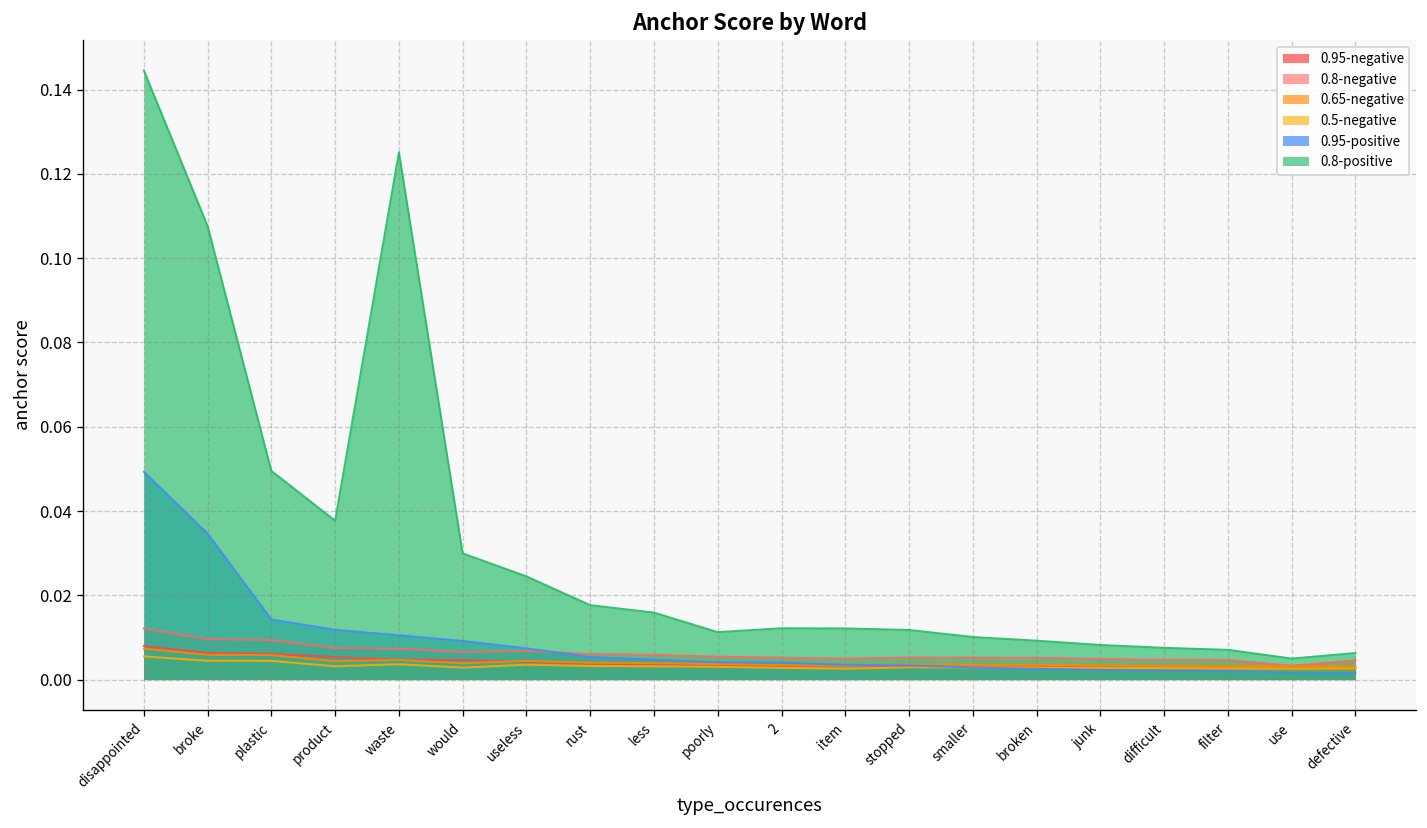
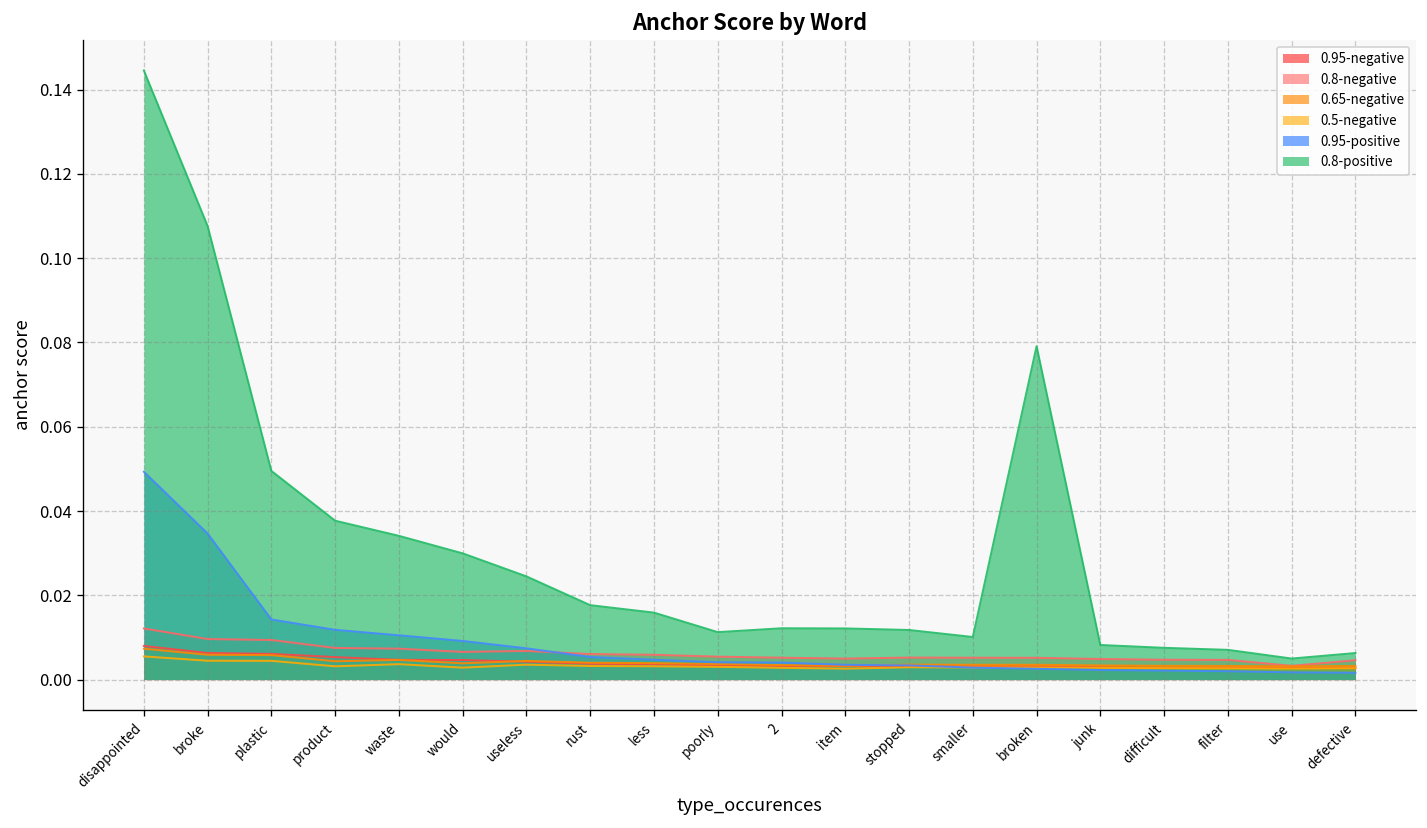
0.8-positive, waste: 0.125 -> 0.034
0.8-positive, broken: 0.009 -> 0.079
